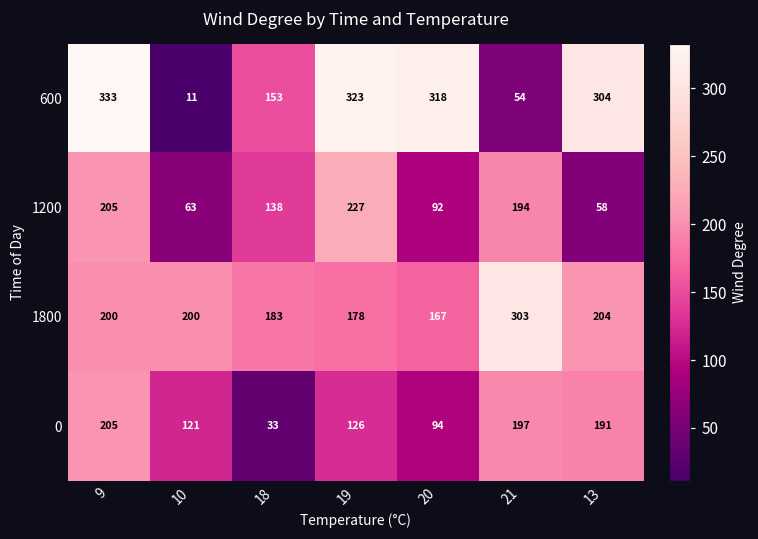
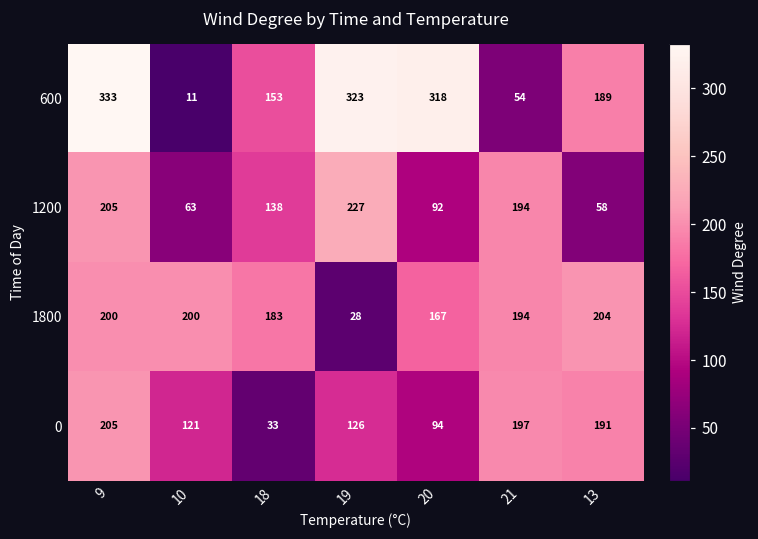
600, 13: 304 -> 189
1800, 19: 178 -> 28
1800, 21: 303 -> 194
